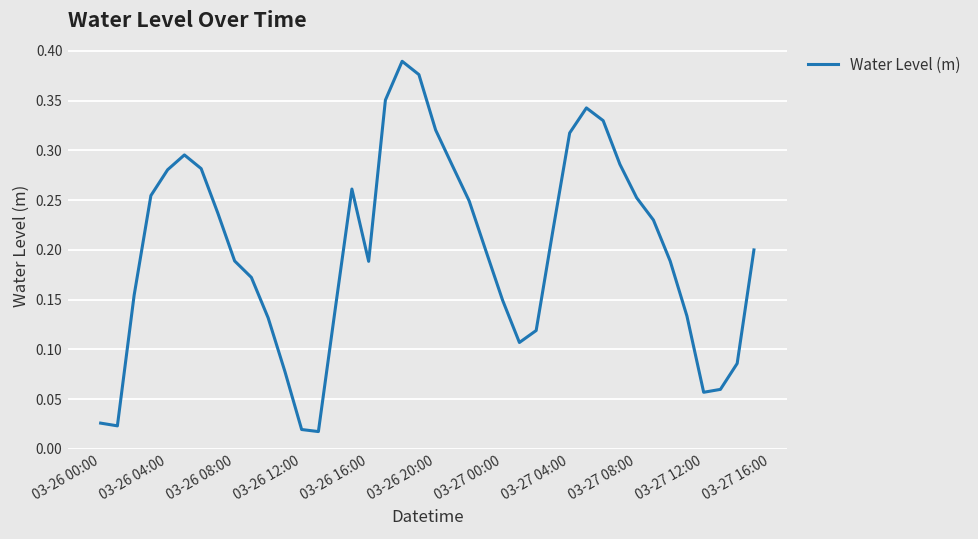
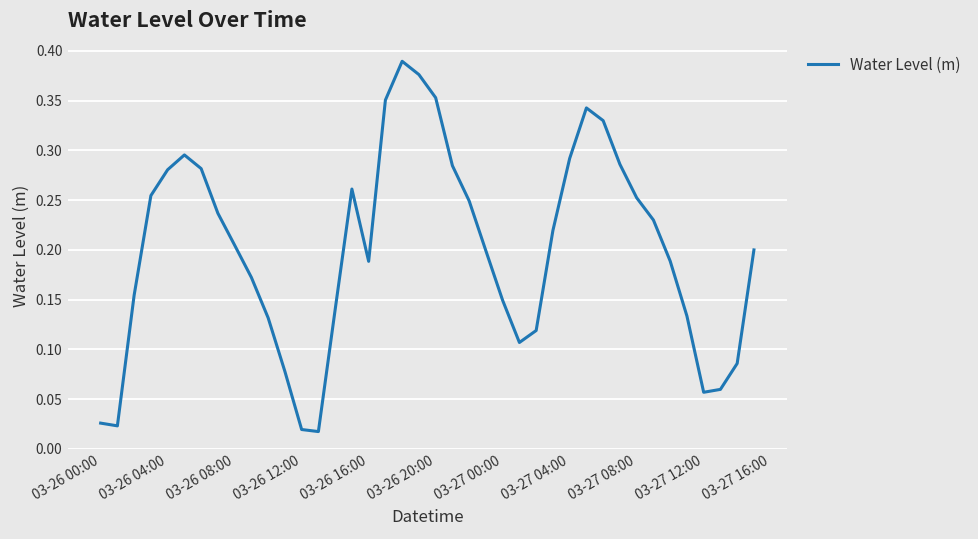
03-26 08:00: 0.19 -> 0.20
03-26 20:00: 0.32 -> 0.35
03-27 04:00: 0.32 -> 0.29
